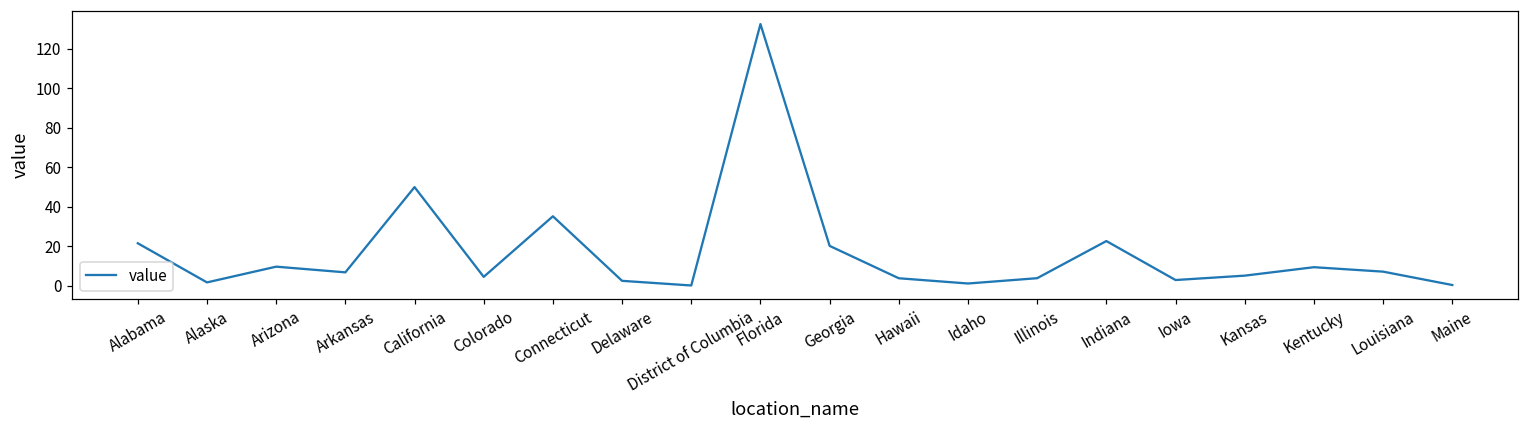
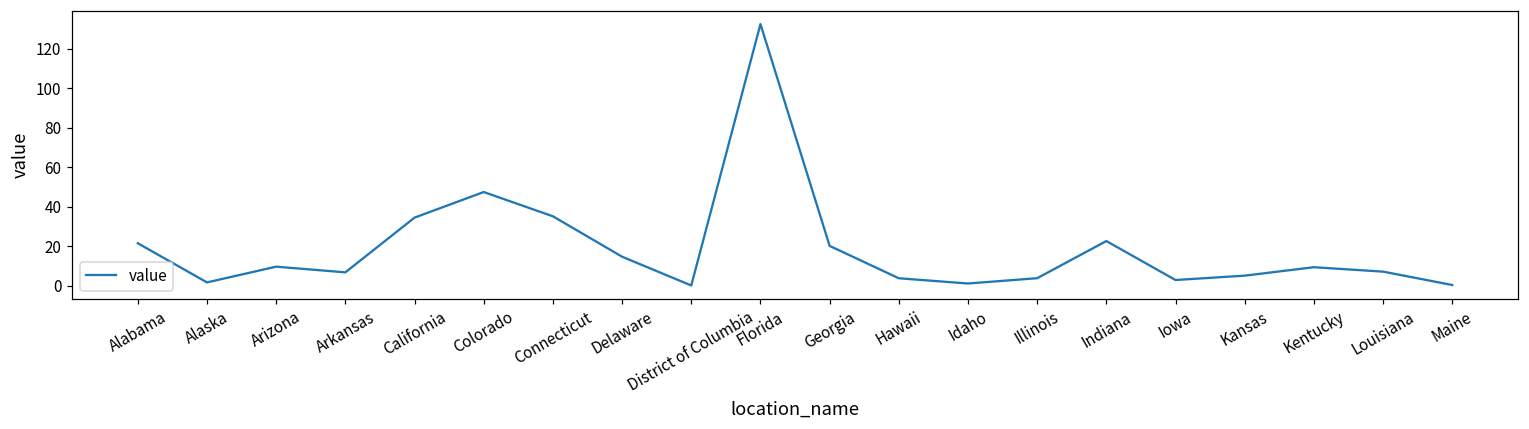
California: 50 -> 34
Colorado: 4 -> 47
Delaware: 2 -> 15
